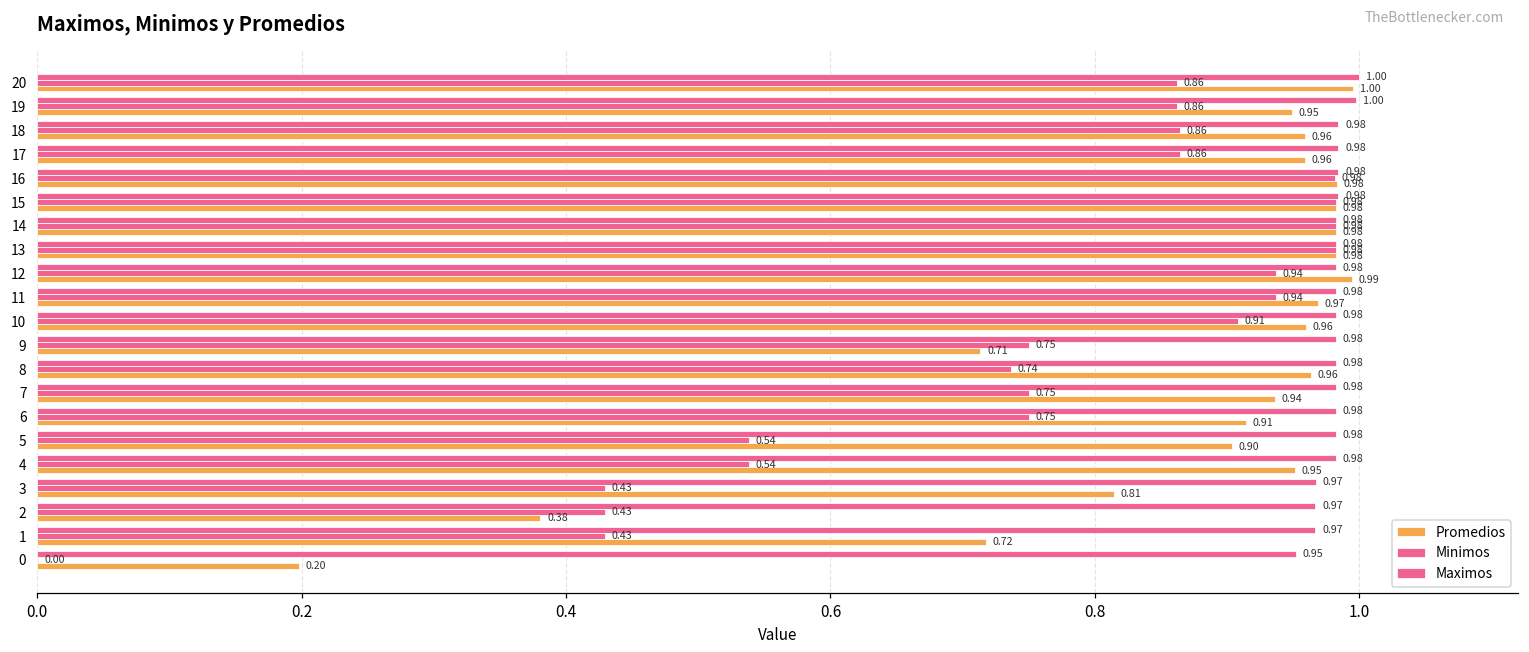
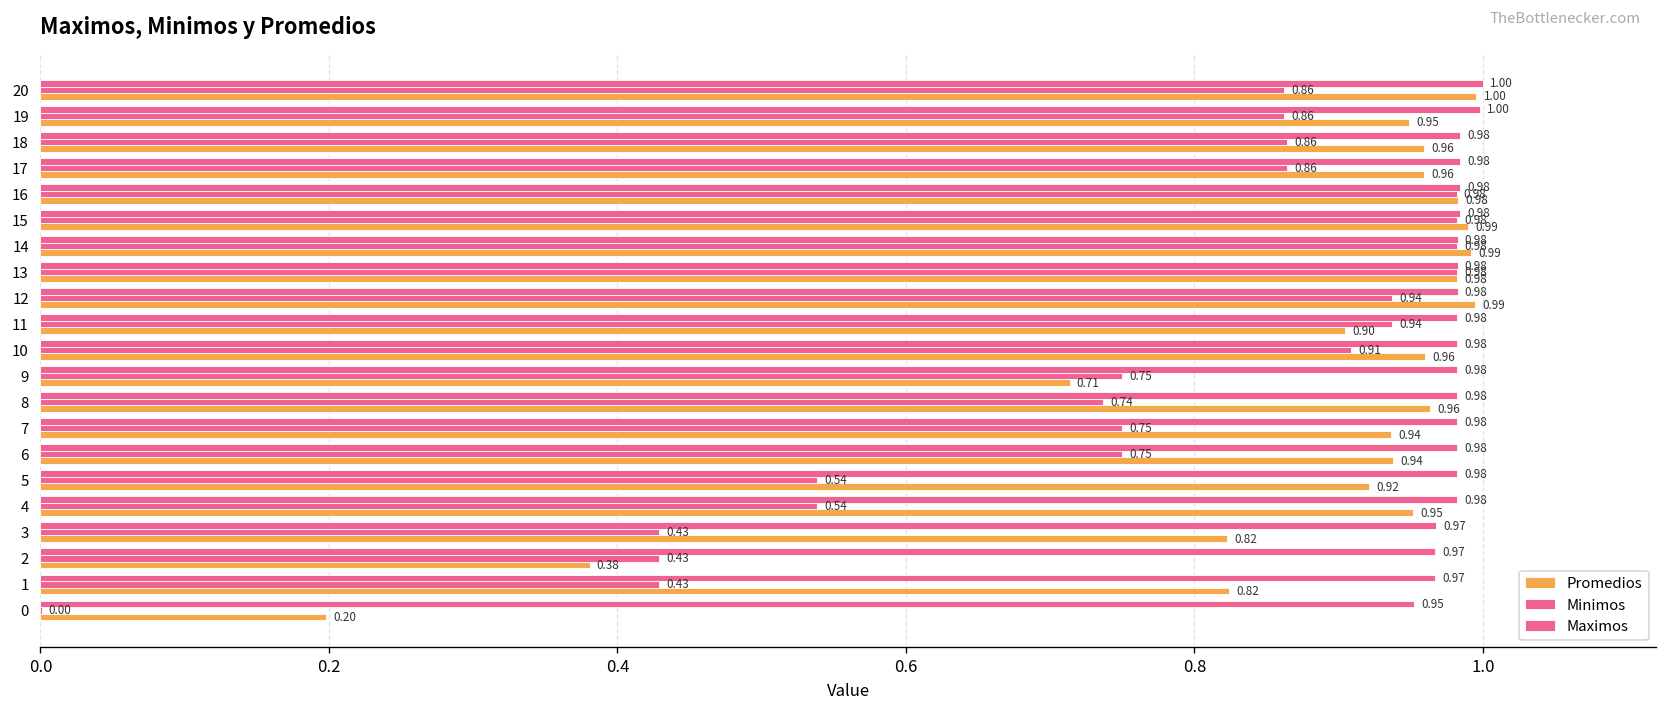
Promedios, 15: 0.98 -> 0.99
Promedios, 14: 0.98 -> 0.99
Promedios, 11: 0.97 -> 0.90
Promedios, 6: 0.91 -> 0.94
Promedios, 5: 0.90 -> 0.92
Promedios, 3: 0.81 -> 0.82
Promedios, 1: 0.72 -> 0.82
